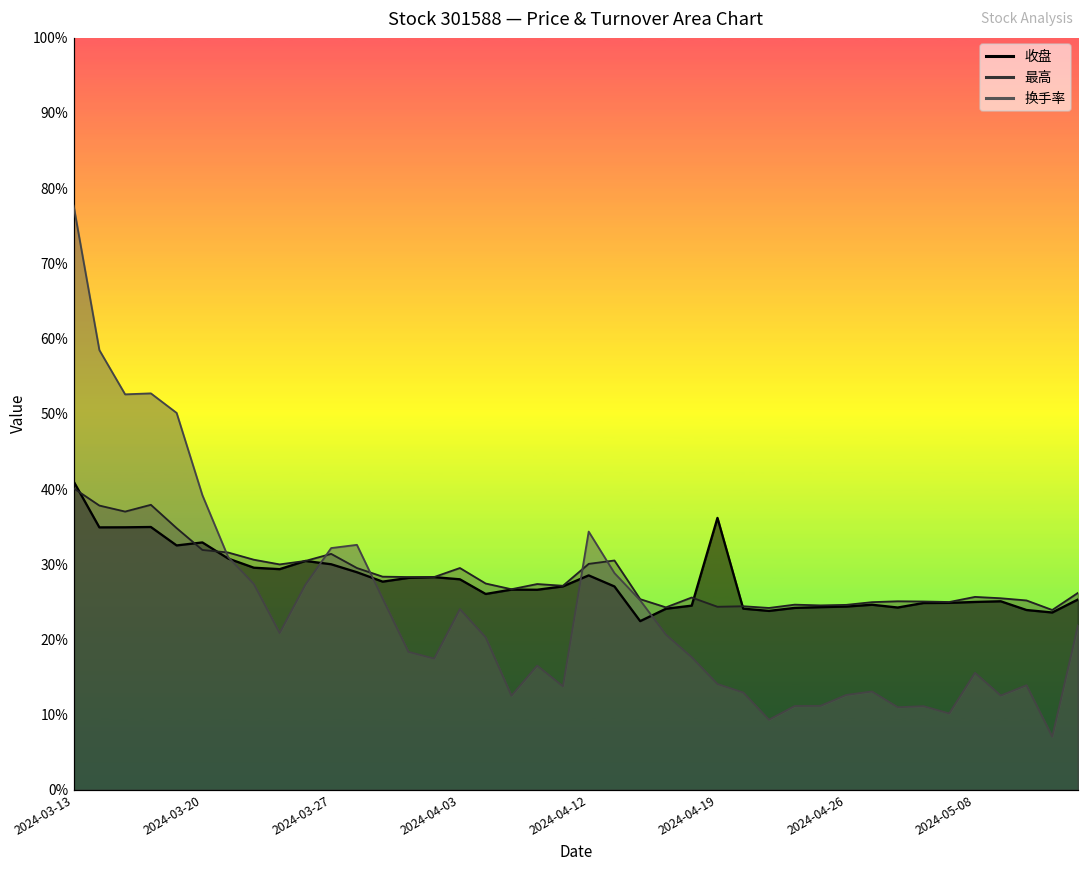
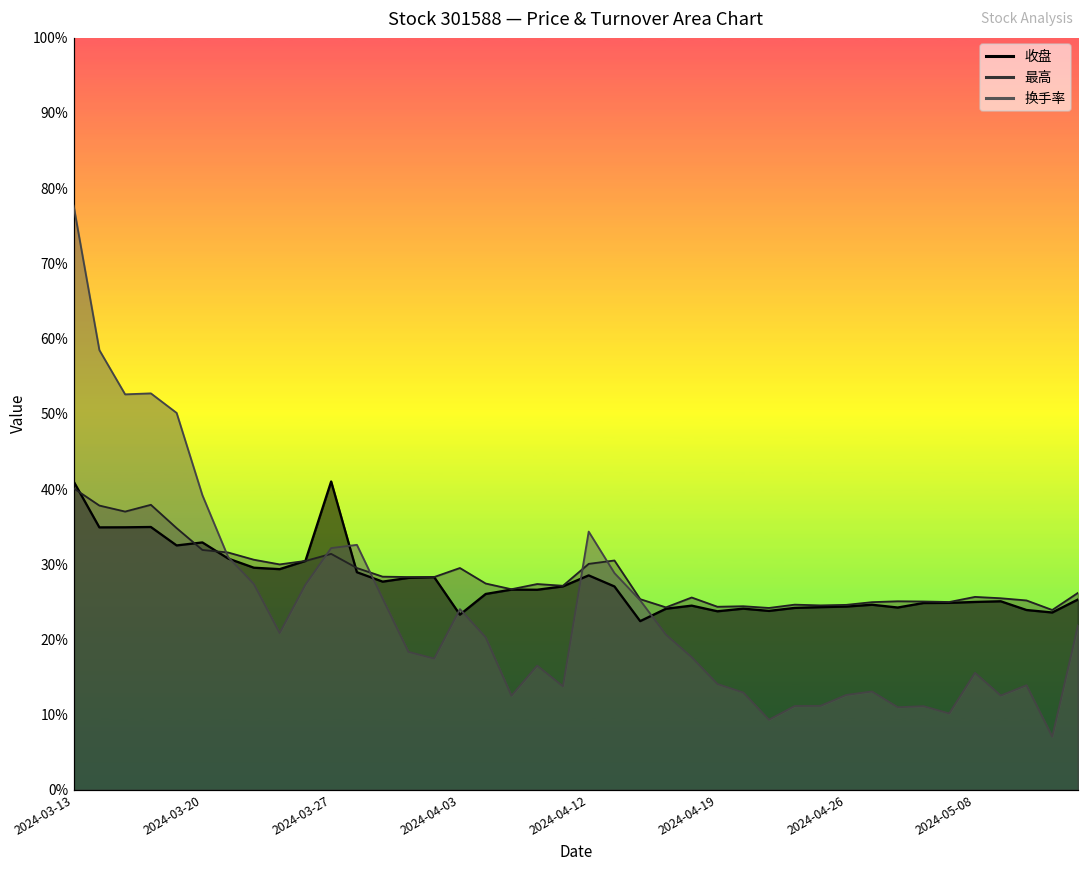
收盘, 2024-03-27: 30% -> 41%
收盘, 2024-04-03: 28% -> 23%
收盘, 2024-04-19: 36% -> 24%
